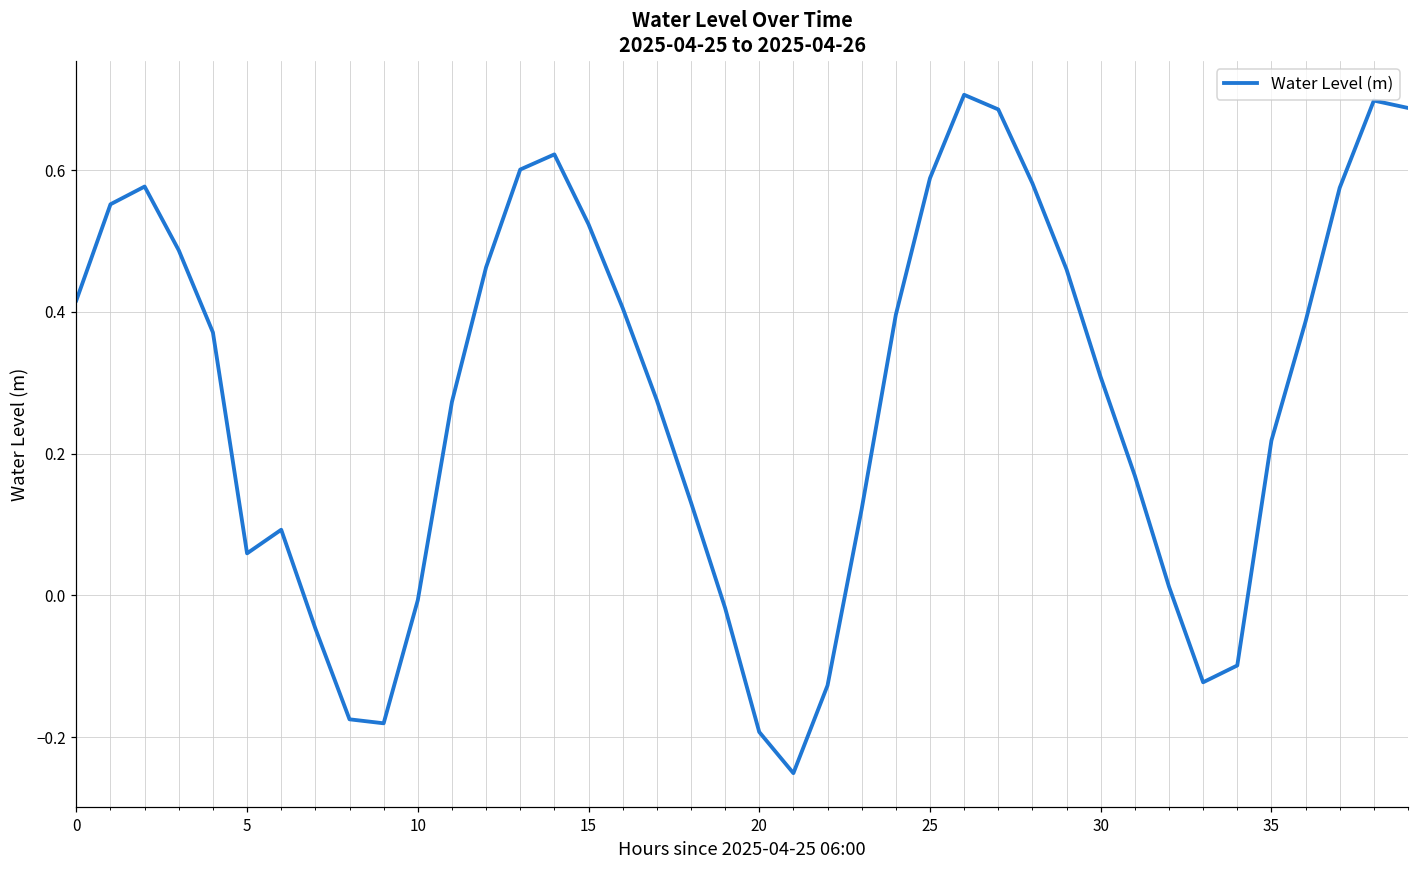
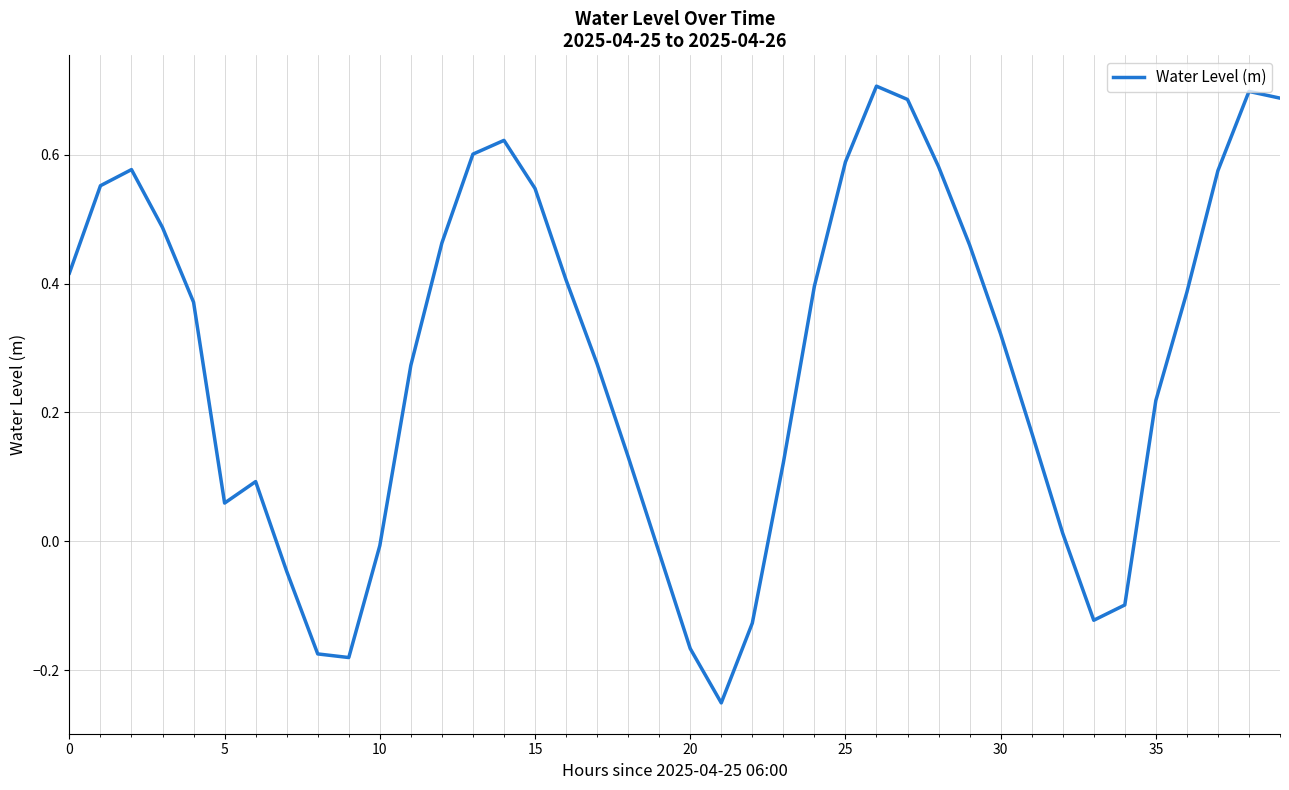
15: 0.52 -> 0.55
20: -0.19 -> -0.17
30: 0.31 -> 0.32
